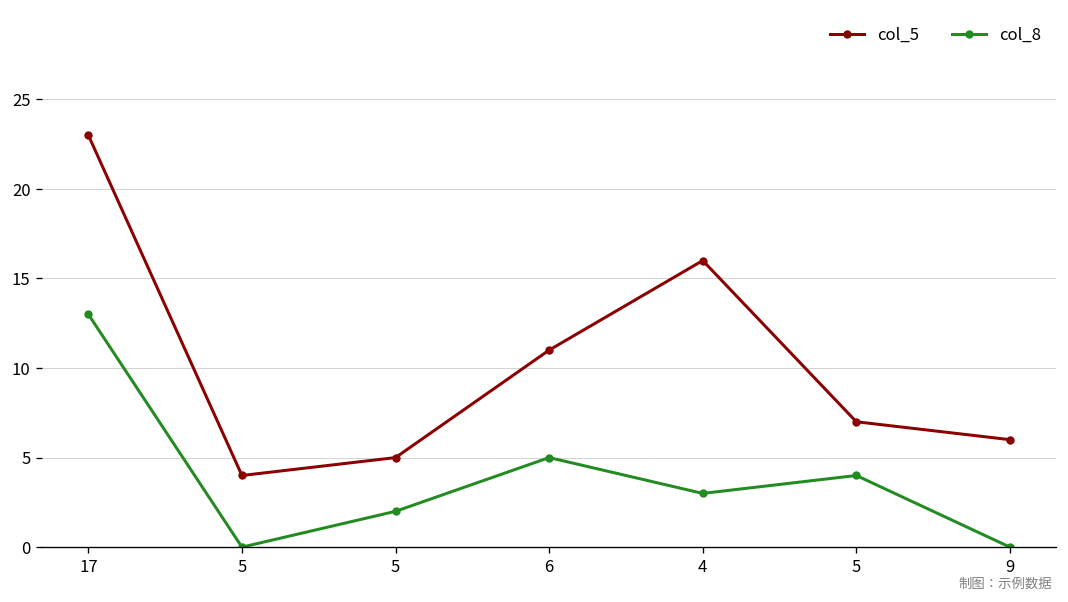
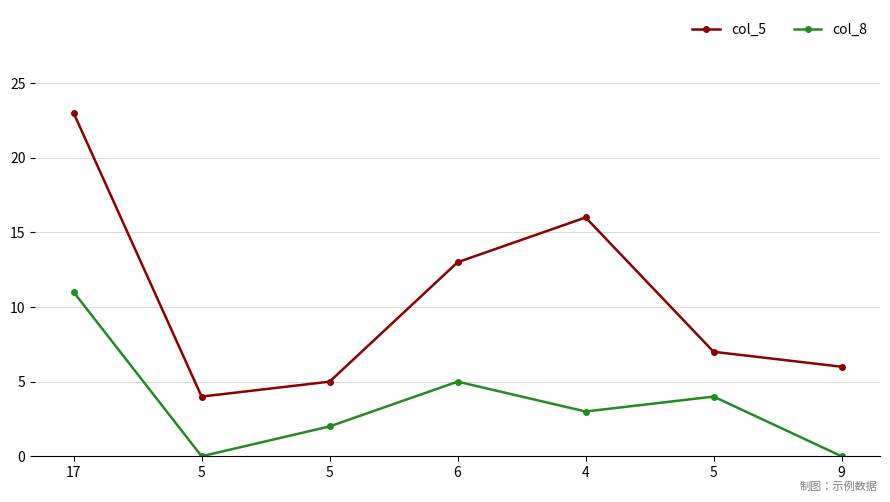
col_8, 17: 13 -> 11
col_5, 6: 11 -> 13
